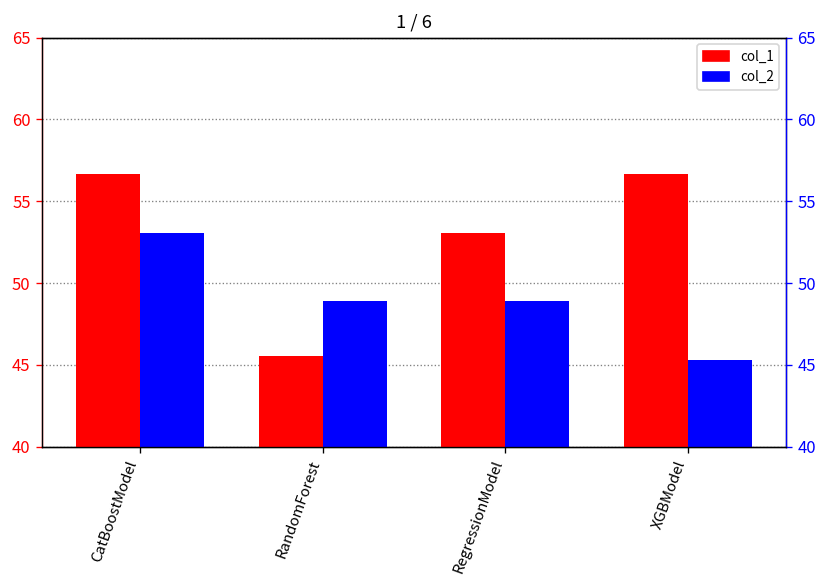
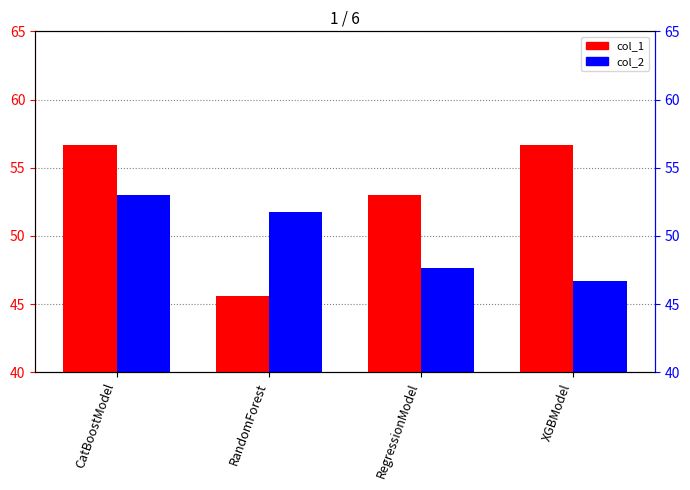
col_2, RandomForest: 48.9 -> 51.7
col_2, RegressionModel: 48.9 -> 47.7
col_2, XGBModel: 45.3 -> 46.7
